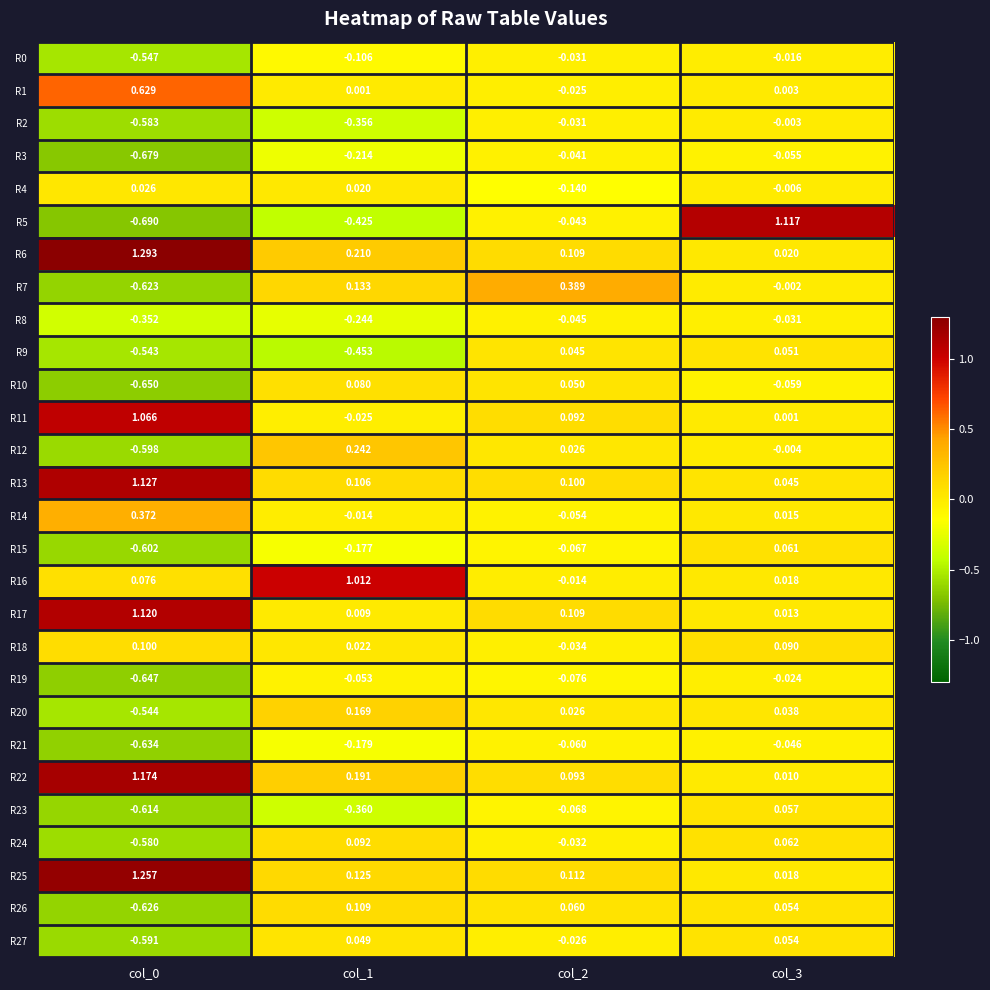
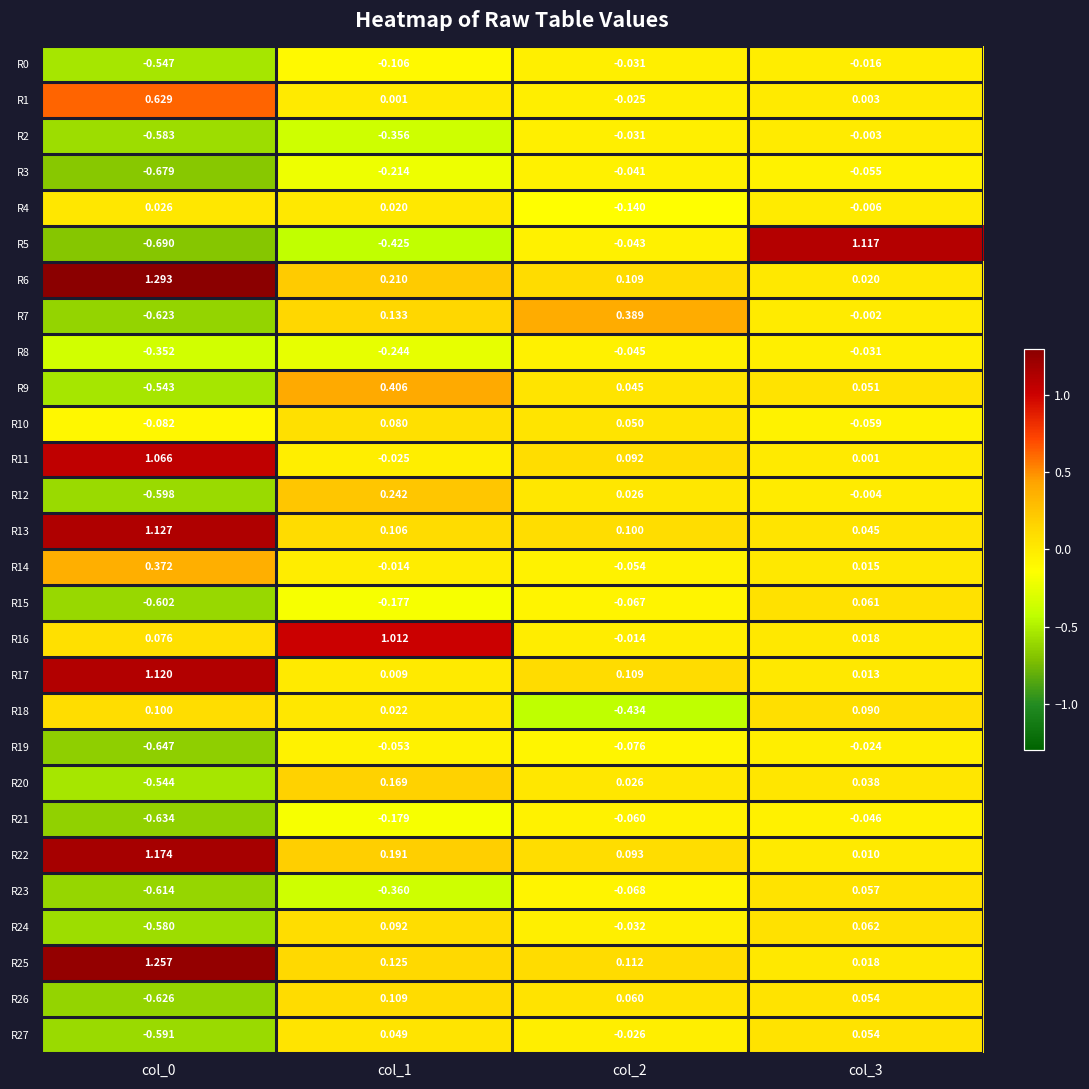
R9, col_1: -0.453 -> 0.406
R10, col_0: -0.650 -> -0.082
R18, col_2: -0.034 -> -0.434
